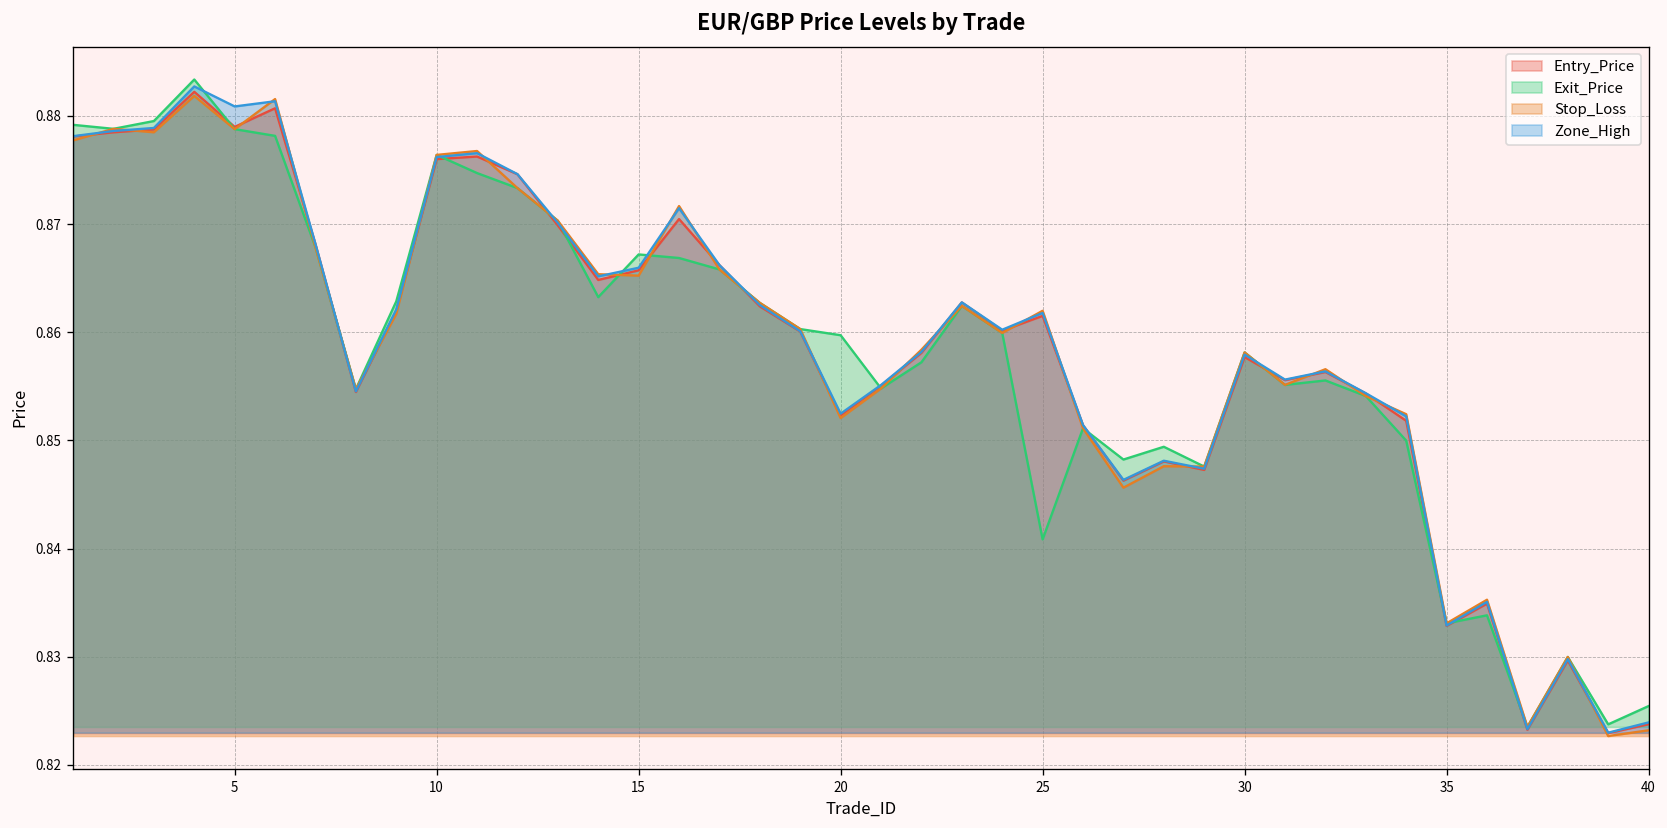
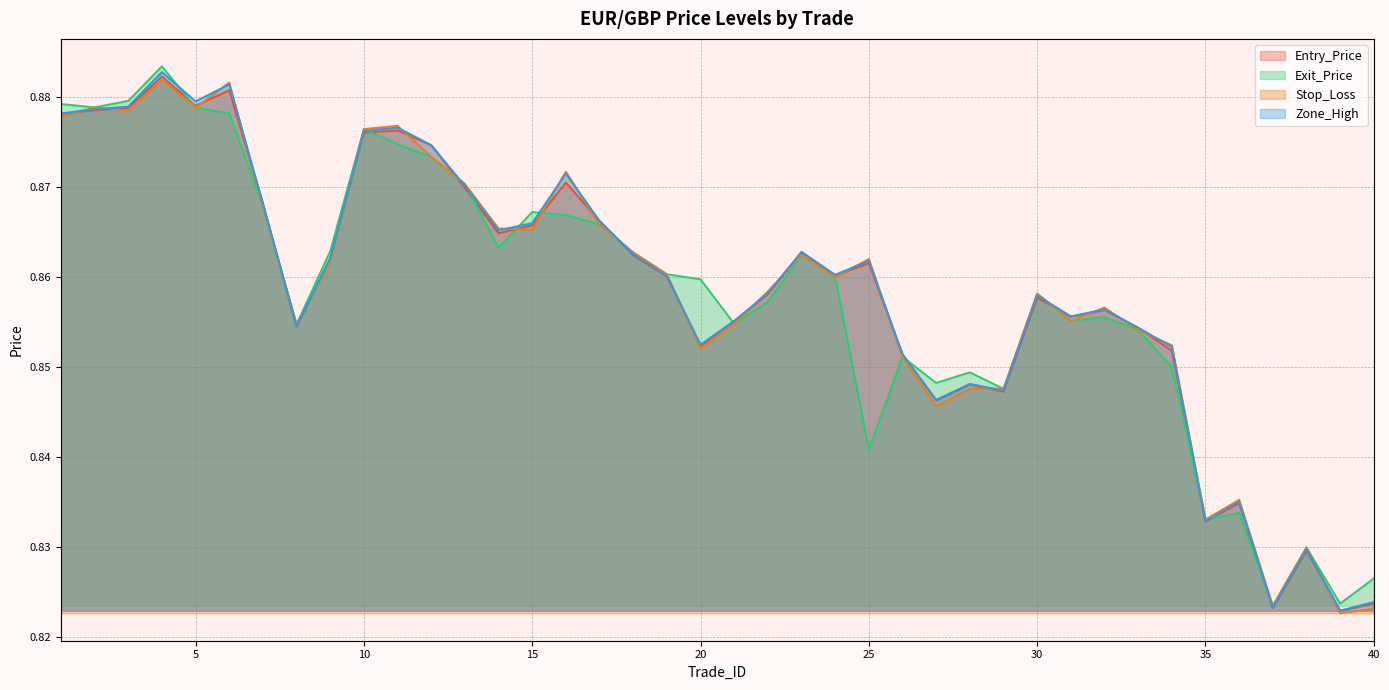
Zone_High, 5: 0.881 -> 0.879
Exit_Price, 40: 0.825 -> 0.827
